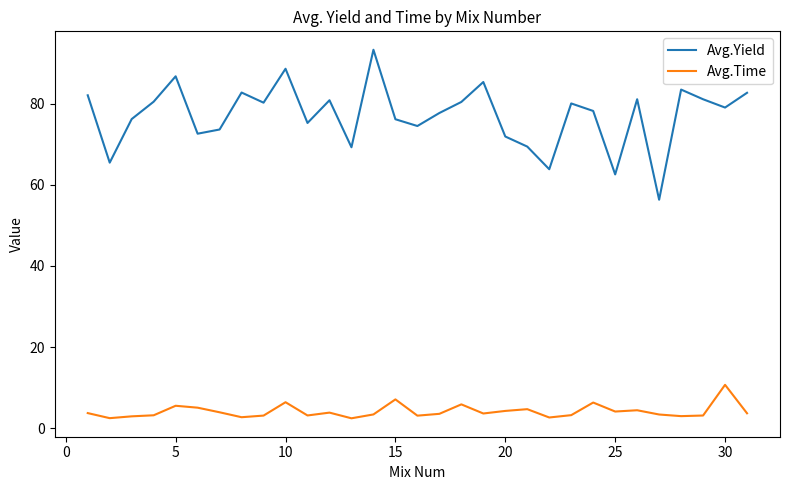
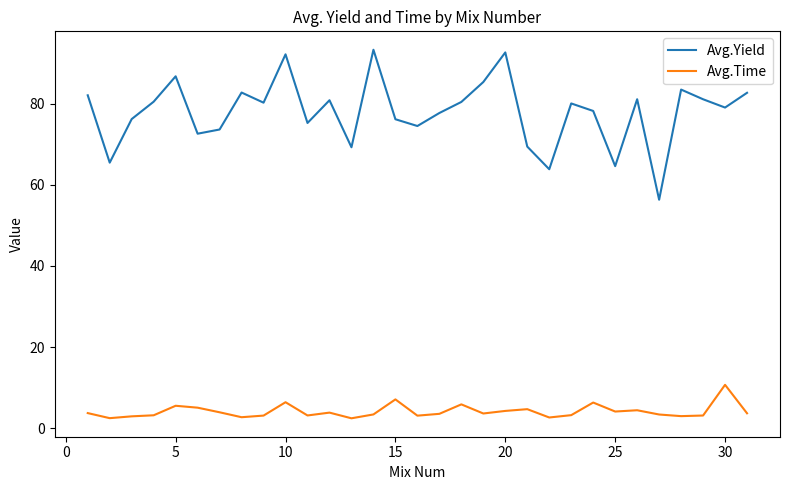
Avg.Yield, 10: 89 -> 92
Avg.Yield, 20: 72 -> 93
Avg.Yield, 25: 63 -> 65
